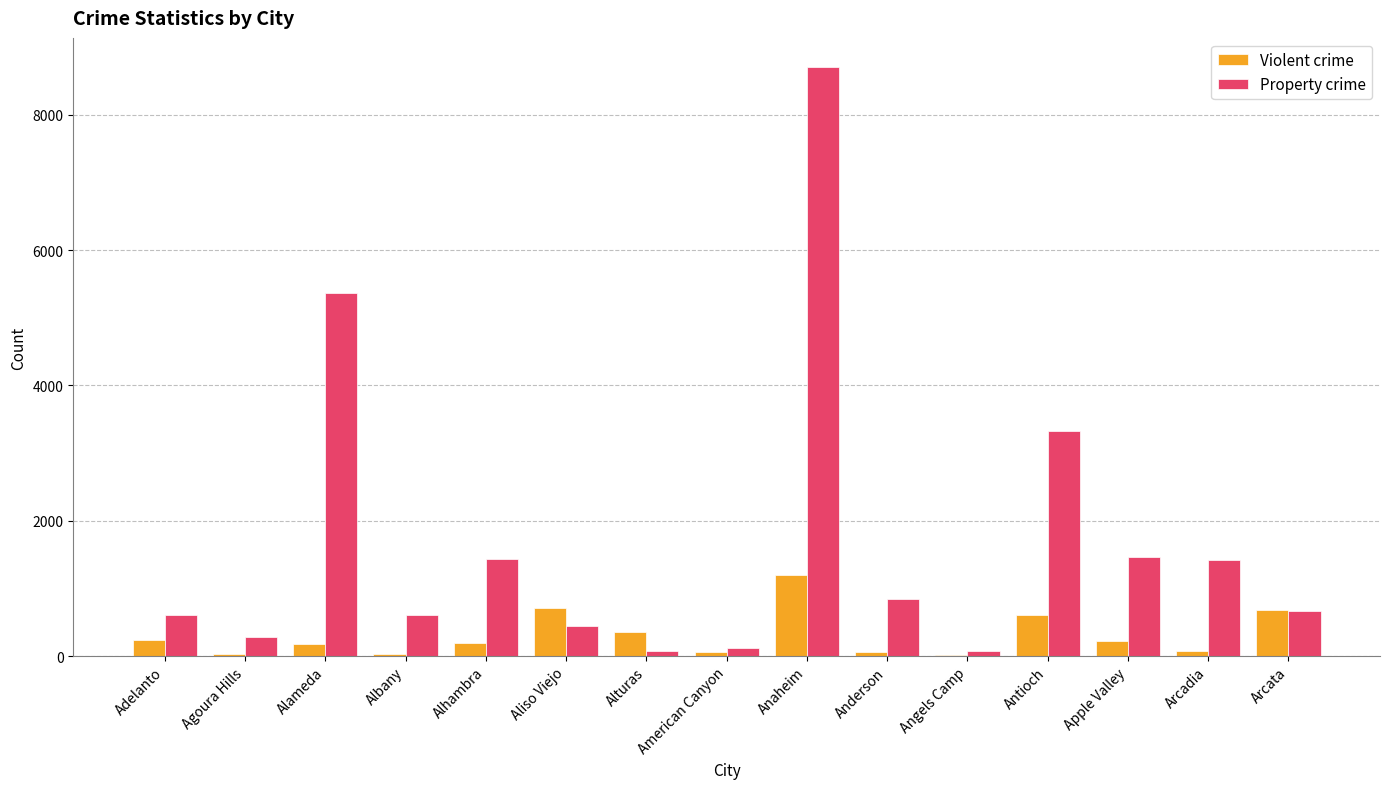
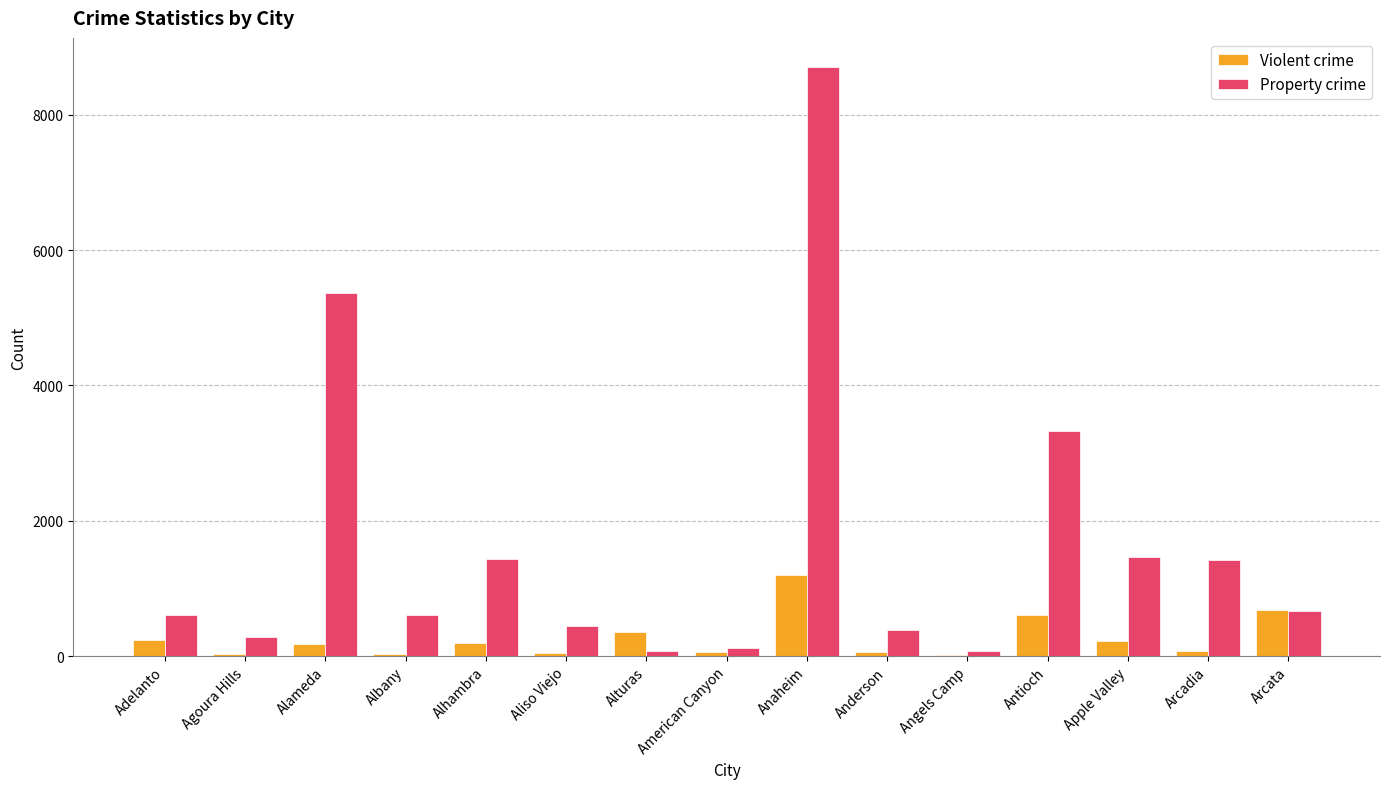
Violent crime, Aliso Viejo: 700 -> 0
Property crime, Anderson: 800 -> 400
